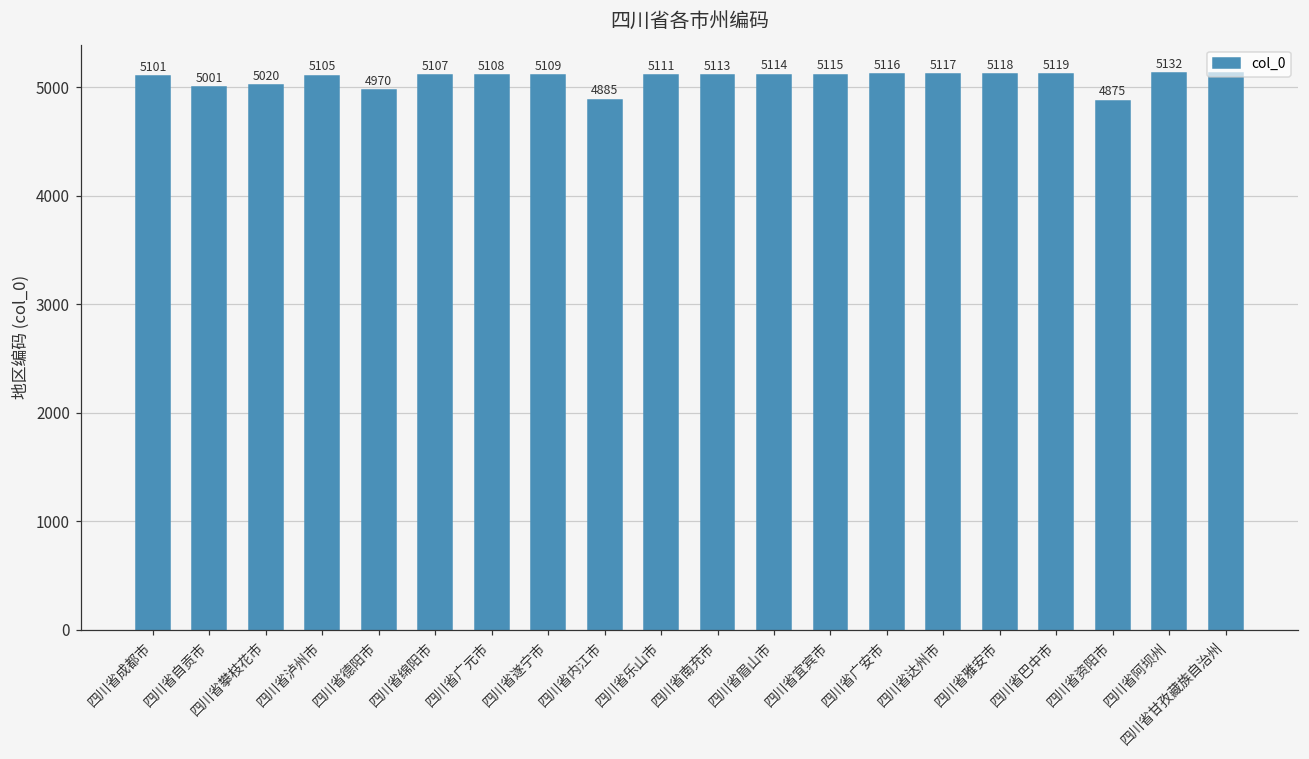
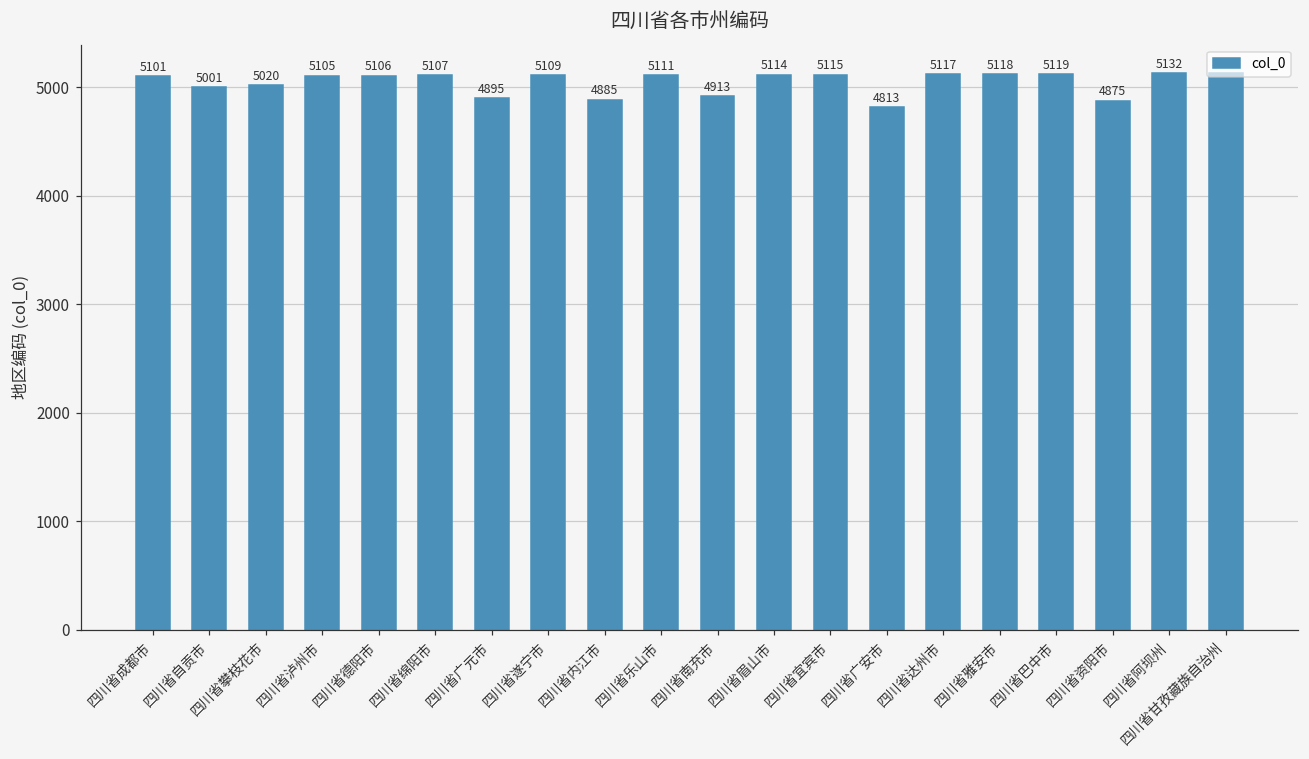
四川省德阳市: 4970 -> 5106
四川省广元市: 5108 -> 4895
四川省南充市: 5113 -> 4913
四川省广安市: 5116 -> 4813
